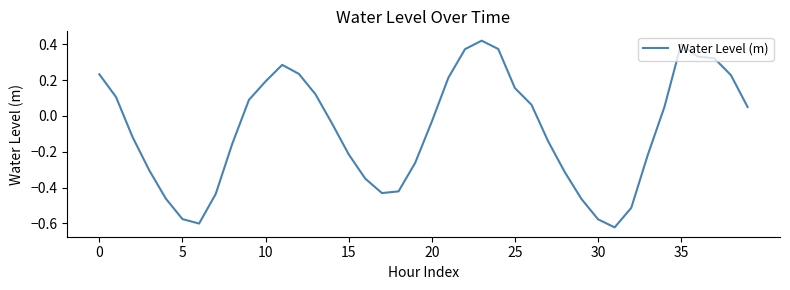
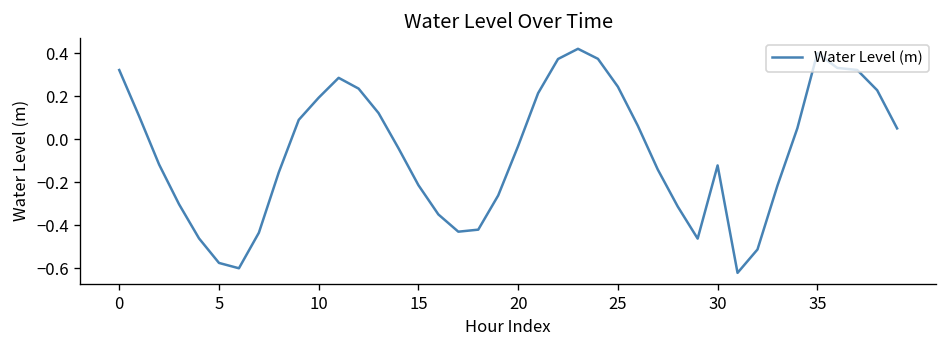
0: 0.23 -> 0.32
25: 0.16 -> 0.24
30: -0.58 -> -0.12
